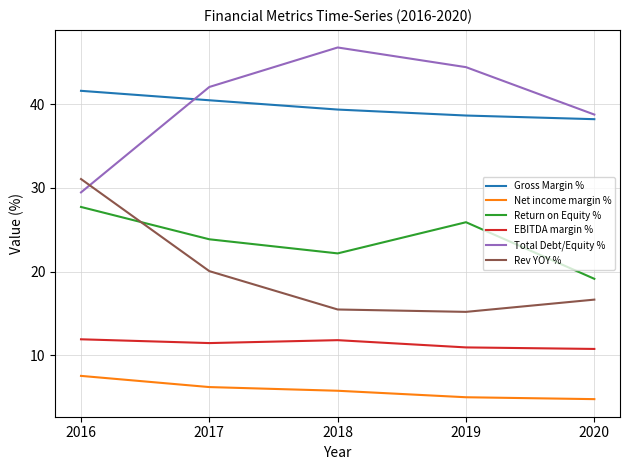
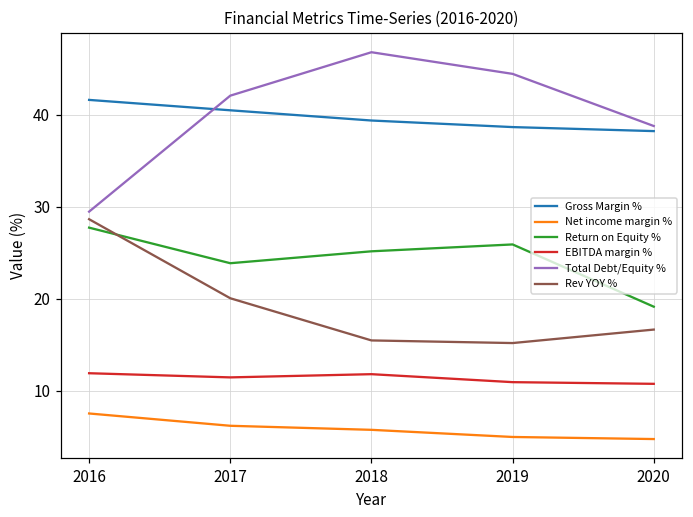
Rev YOY %, 2016: 31 -> 29
Return on Equity %, 2018: 22 -> 25
